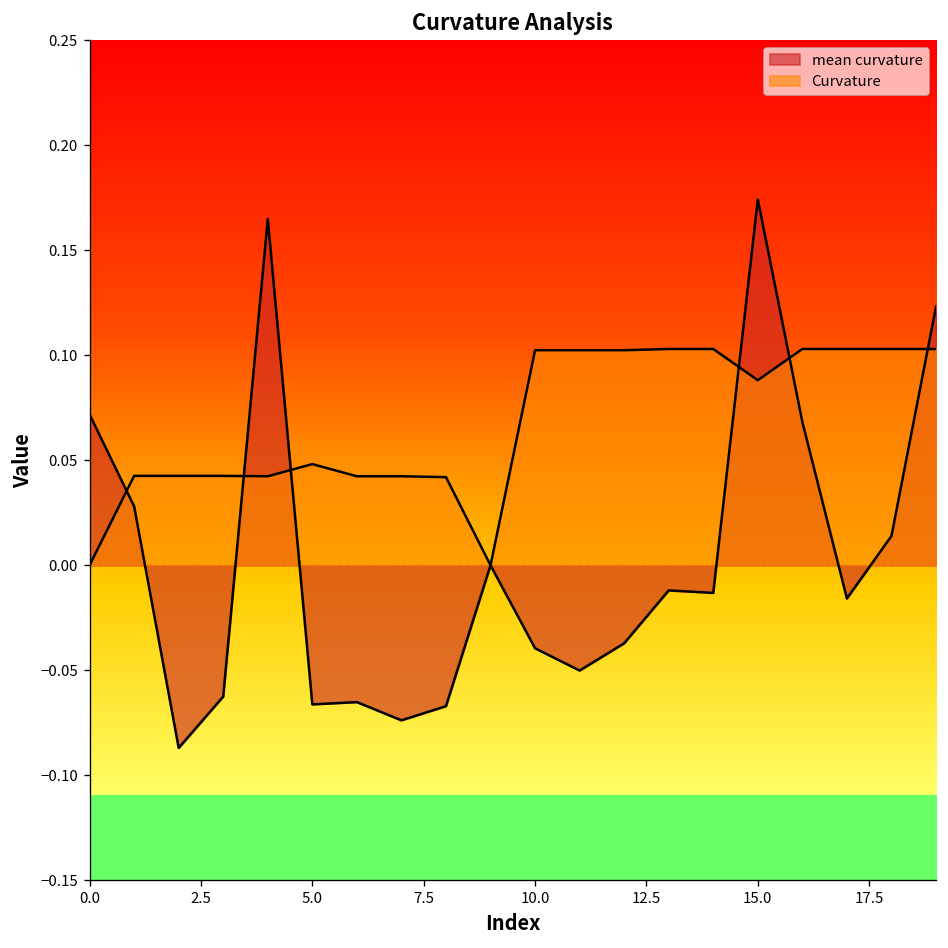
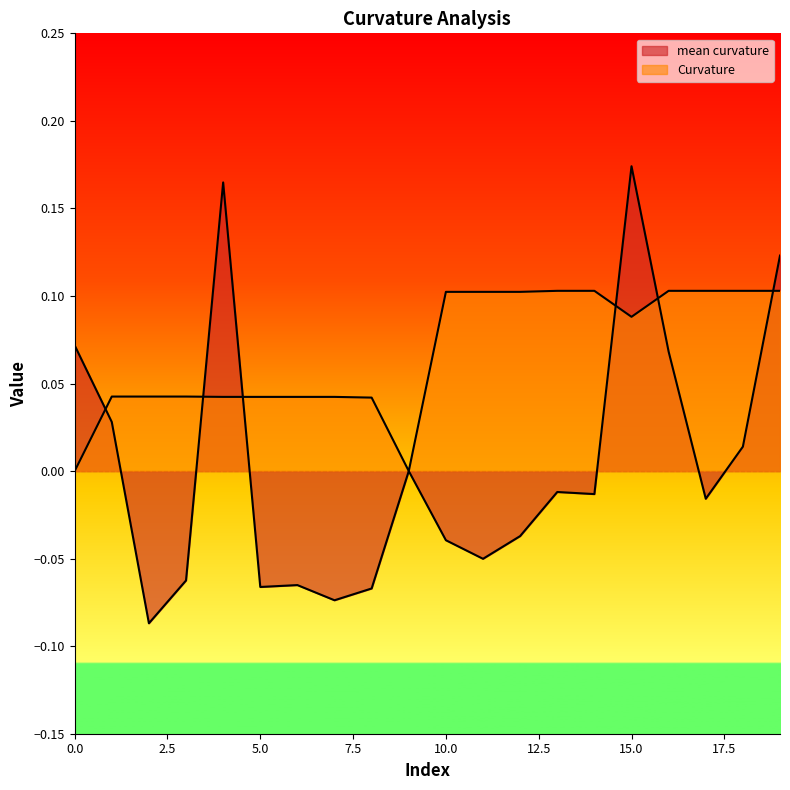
Curvature, 5.0: 0.048 -> 0.042
